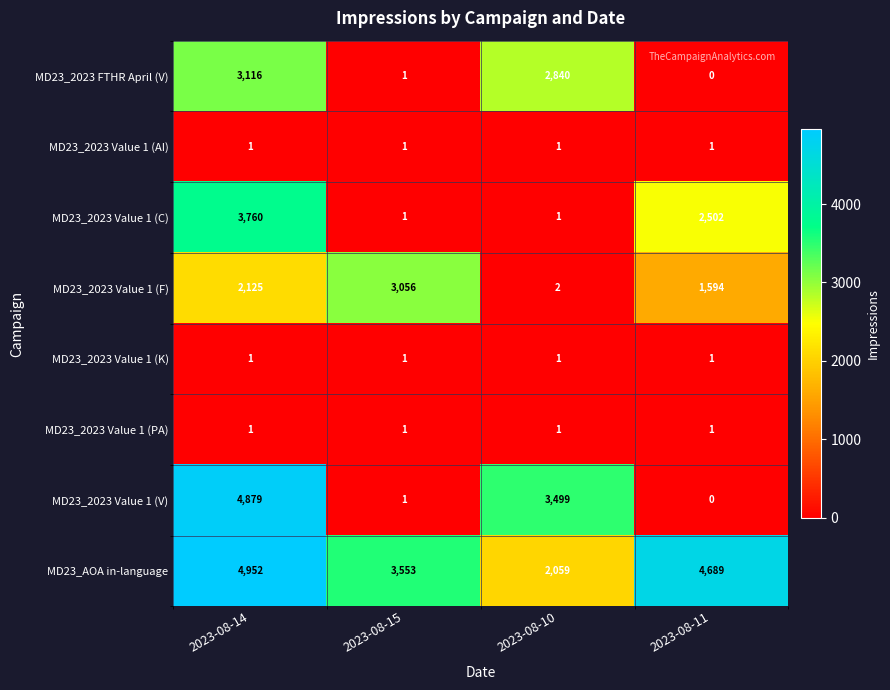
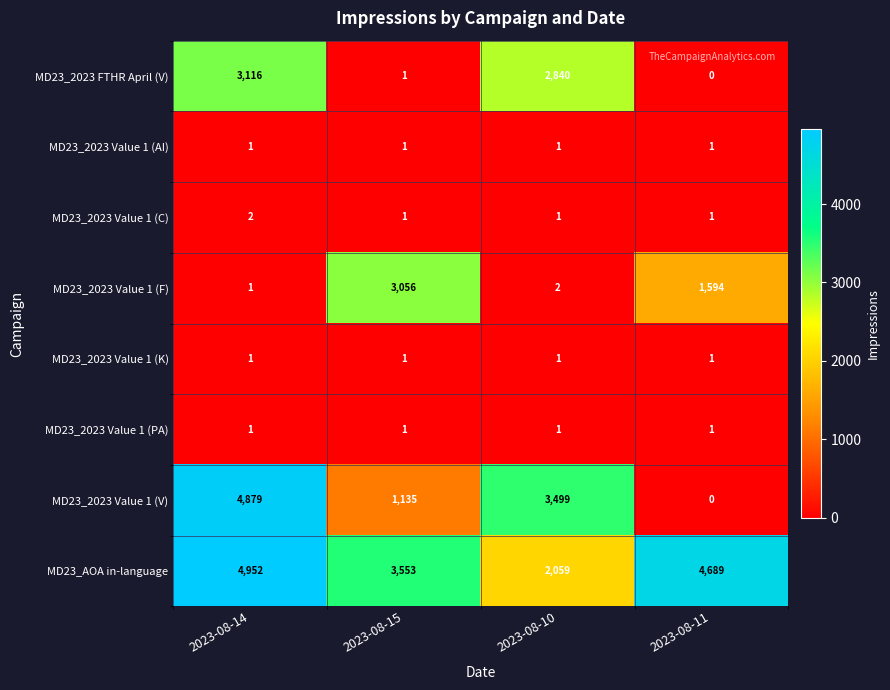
MD23_2023 Value 1 (C), 2023-08-14: 3,760 -> 2
MD23_2023 Value 1 (C), 2023-08-11: 2,502 -> 1
MD23_2023 Value 1 (F), 2023-08-14: 2,125 -> 1
MD23_2023 Value 1 (V), 2023-08-15: 1 -> 1,135
